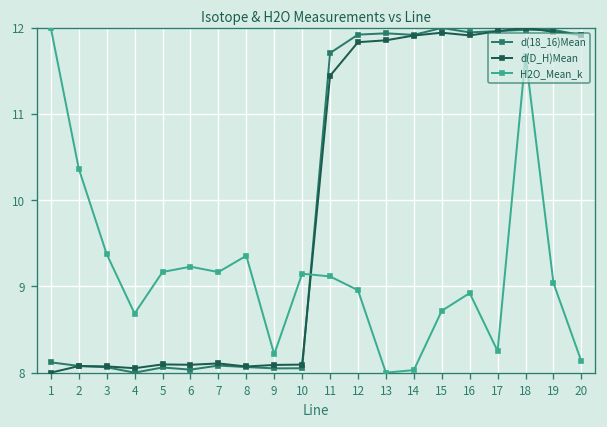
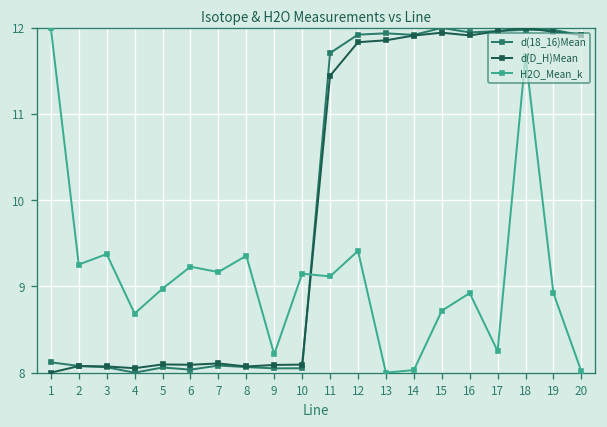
H2O_Mean_k, 2: 10.4 -> 9.3
H2O_Mean_k, 5: 9.2 -> 9.0
H2O_Mean_k, 12: 9.0 -> 9.4
H2O_Mean_k, 19: 9.0 -> 8.9
H2O_Mean_k, 20: 8.1 -> 8.0
